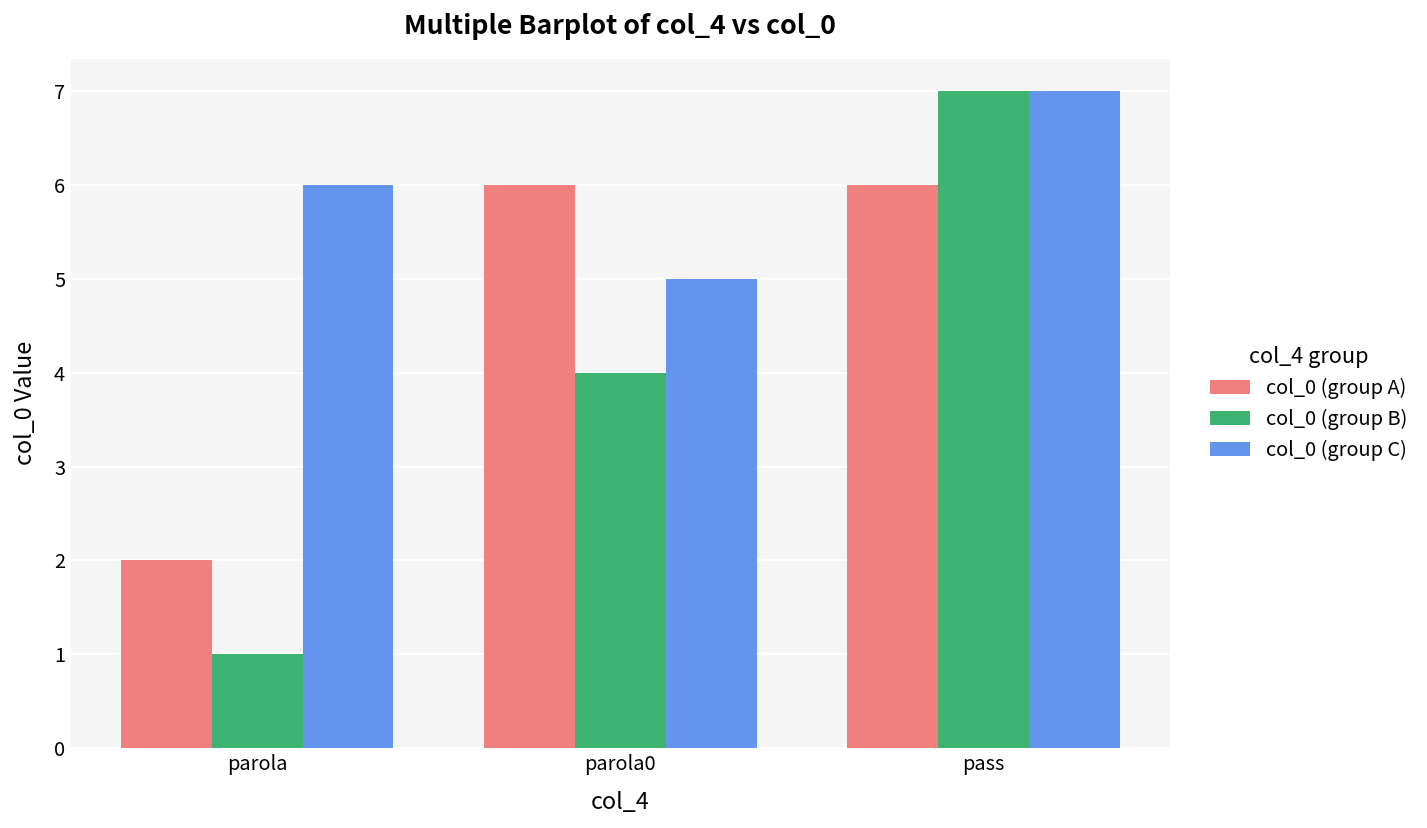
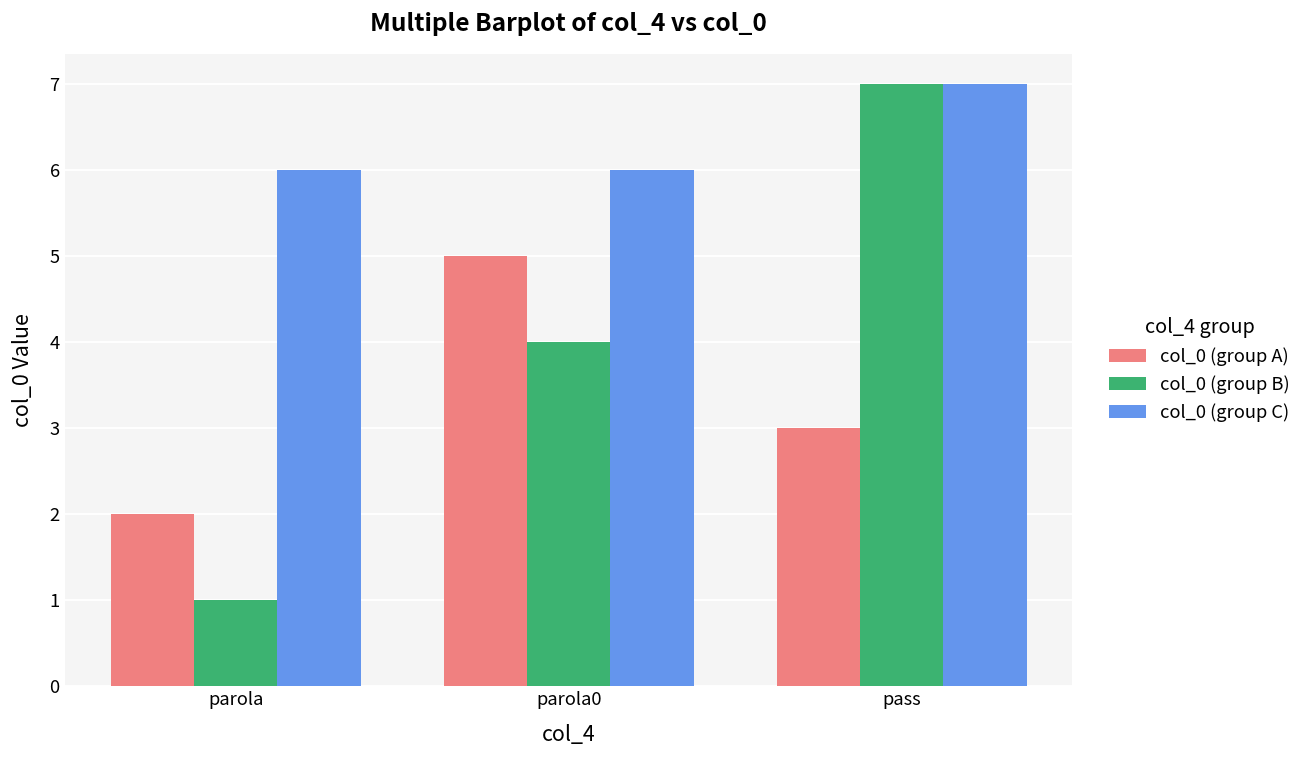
col_0 (group A), parola0: 6 -> 5
col_0 (group C), parola0: 5 -> 6
col_0 (group A), pass: 6 -> 3
